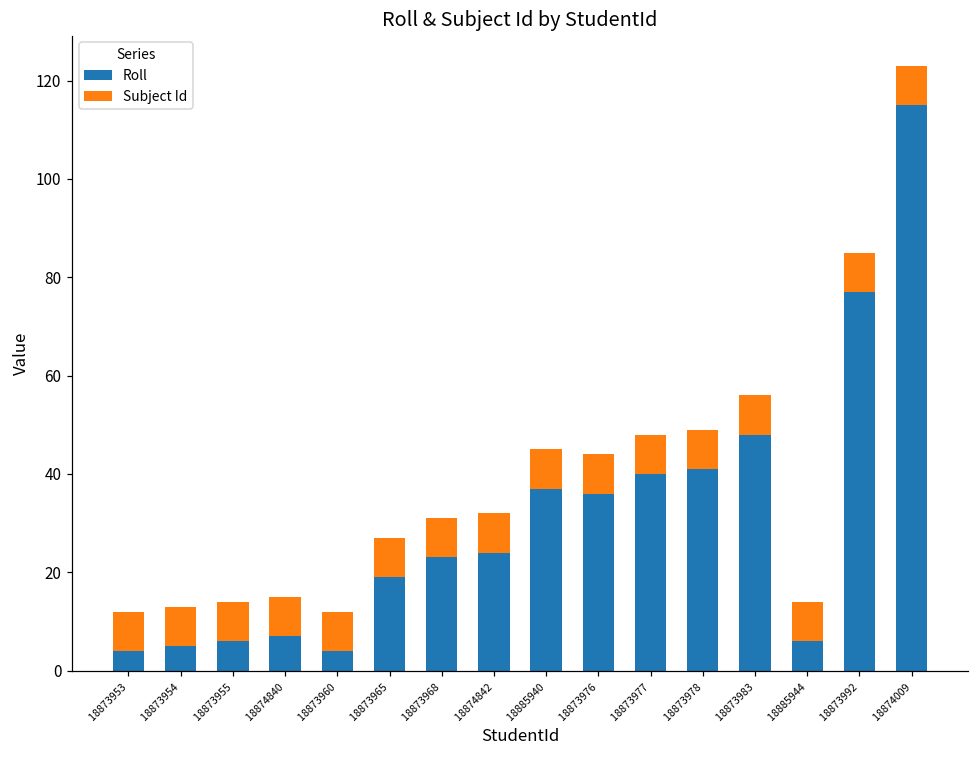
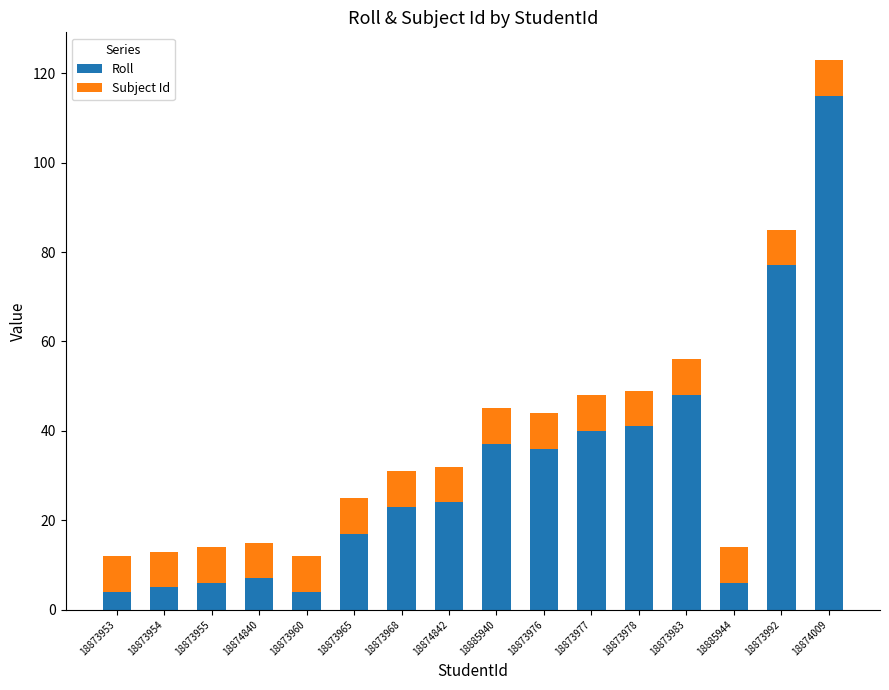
Roll, 18873965: 19 -> 17
